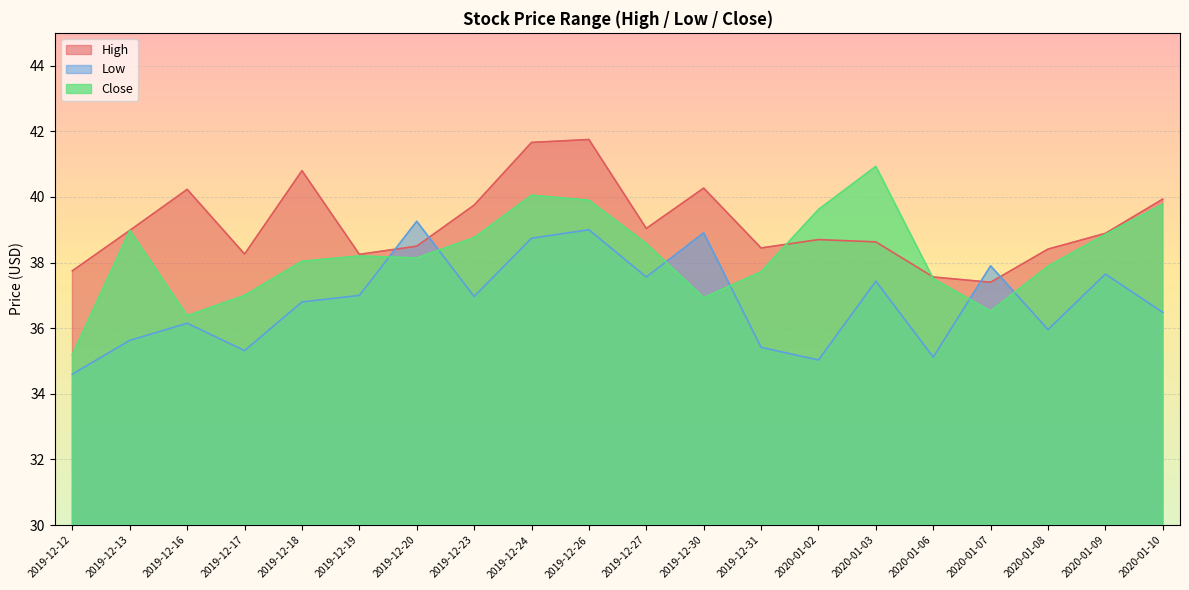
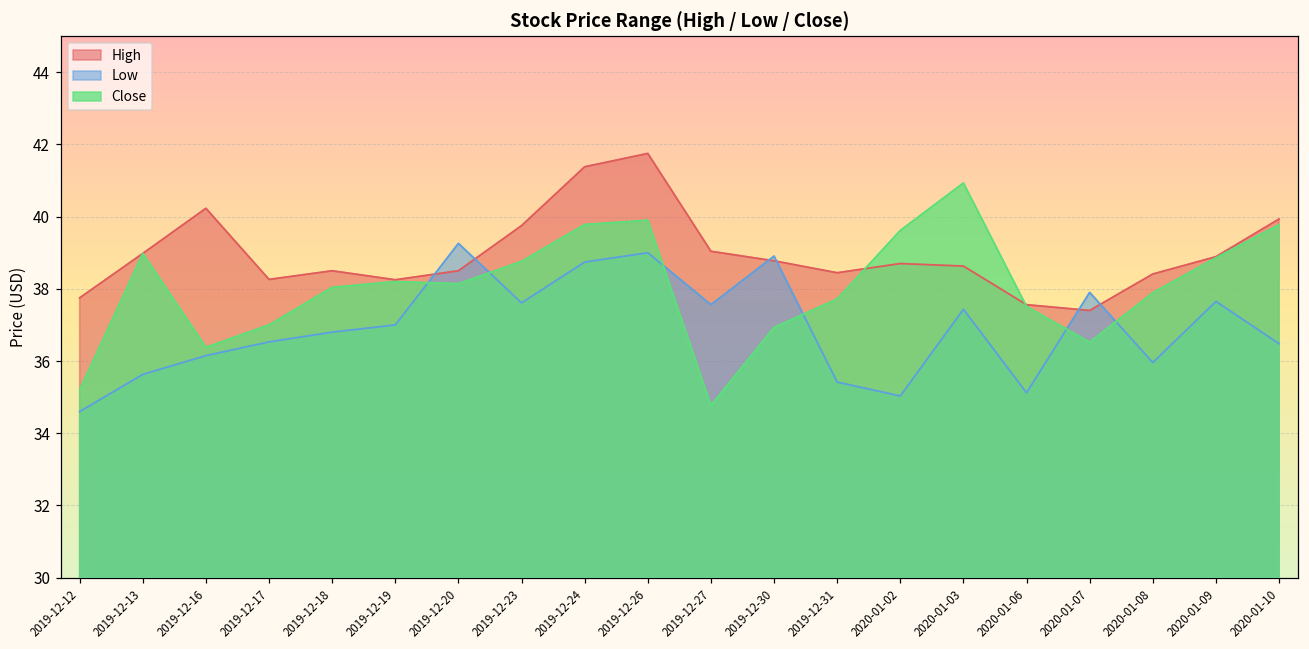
Low, 2019-12-17: 35.3 -> 36.5
High, 2019-12-18: 40.8 -> 38.5
Low, 2019-12-23: 37.0 -> 37.6
High, 2019-12-24: 41.7 -> 41.4
Close, 2019-12-24: 40.0 -> 39.8
Close, 2019-12-27: 38.6 -> 34.8
High, 2019-12-30: 40.3 -> 38.8
